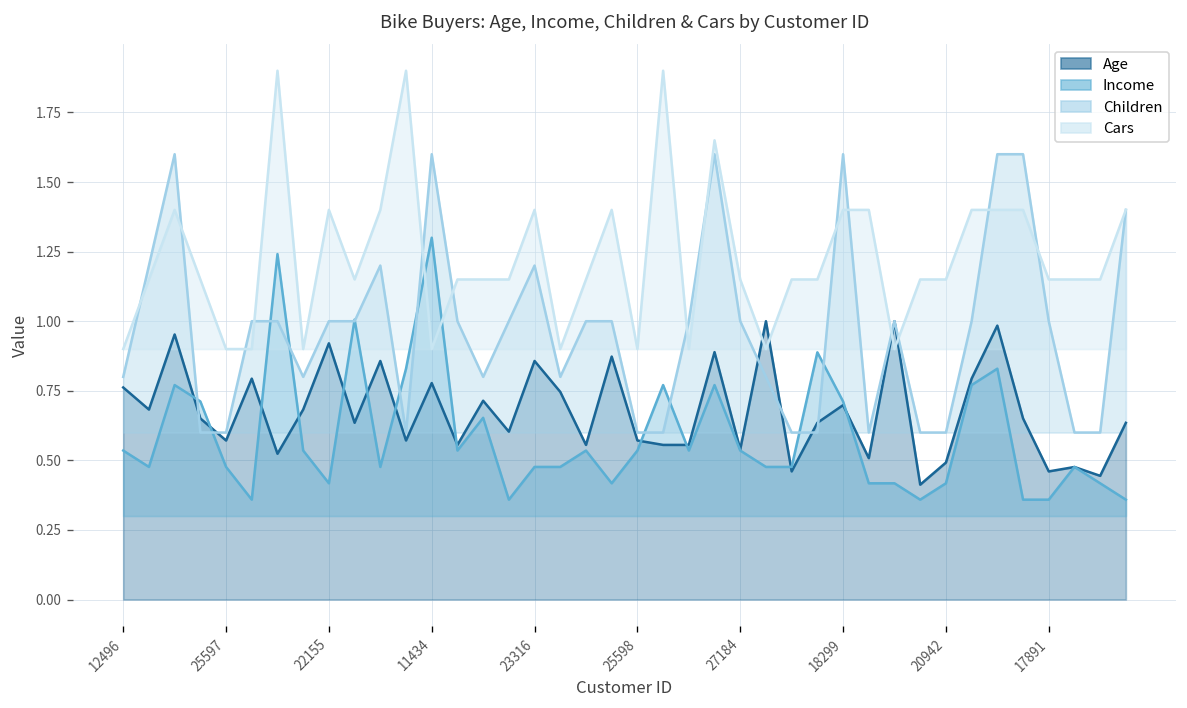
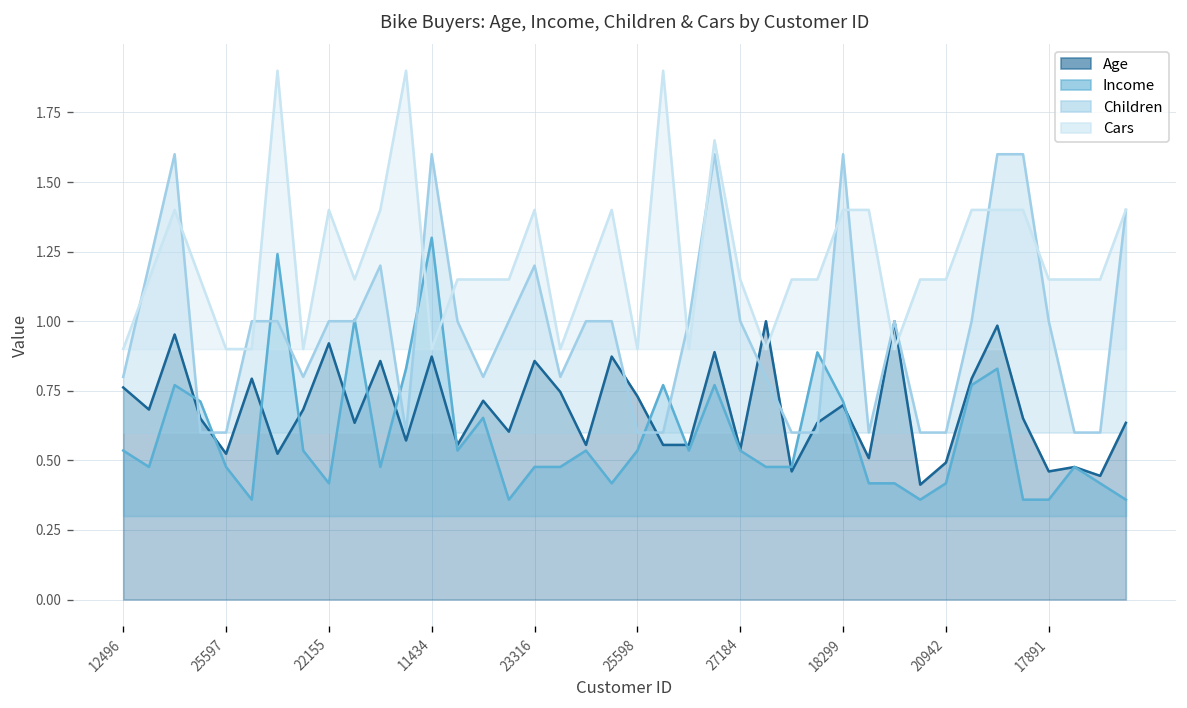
Age, 25597: 0.57 -> 0.52
Age, 11434: 0.78 -> 0.87
Age, 25598: 0.57 -> 0.73
